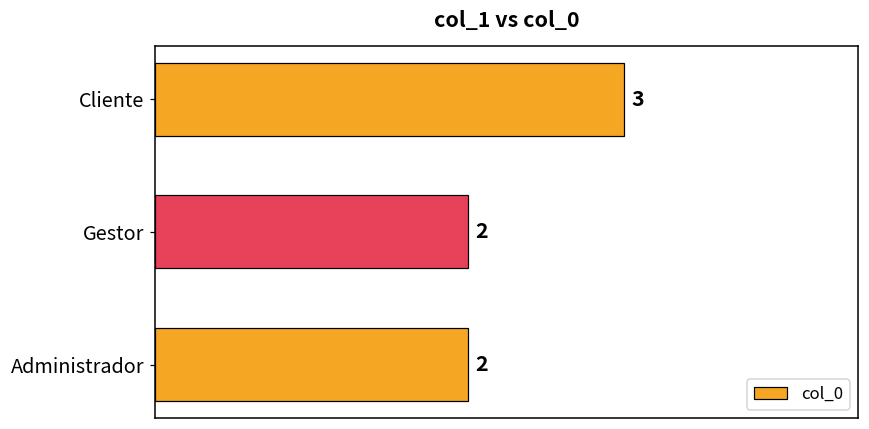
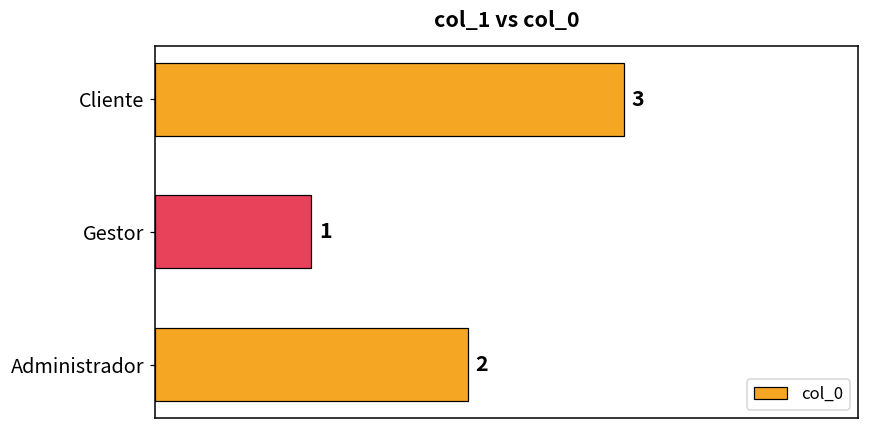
Gestor: 2 -> 1
